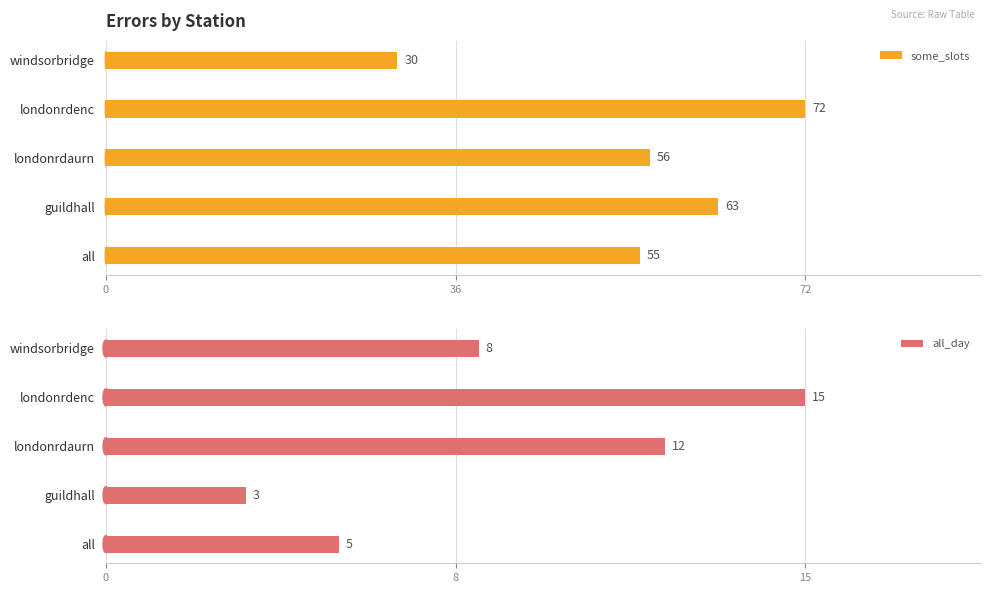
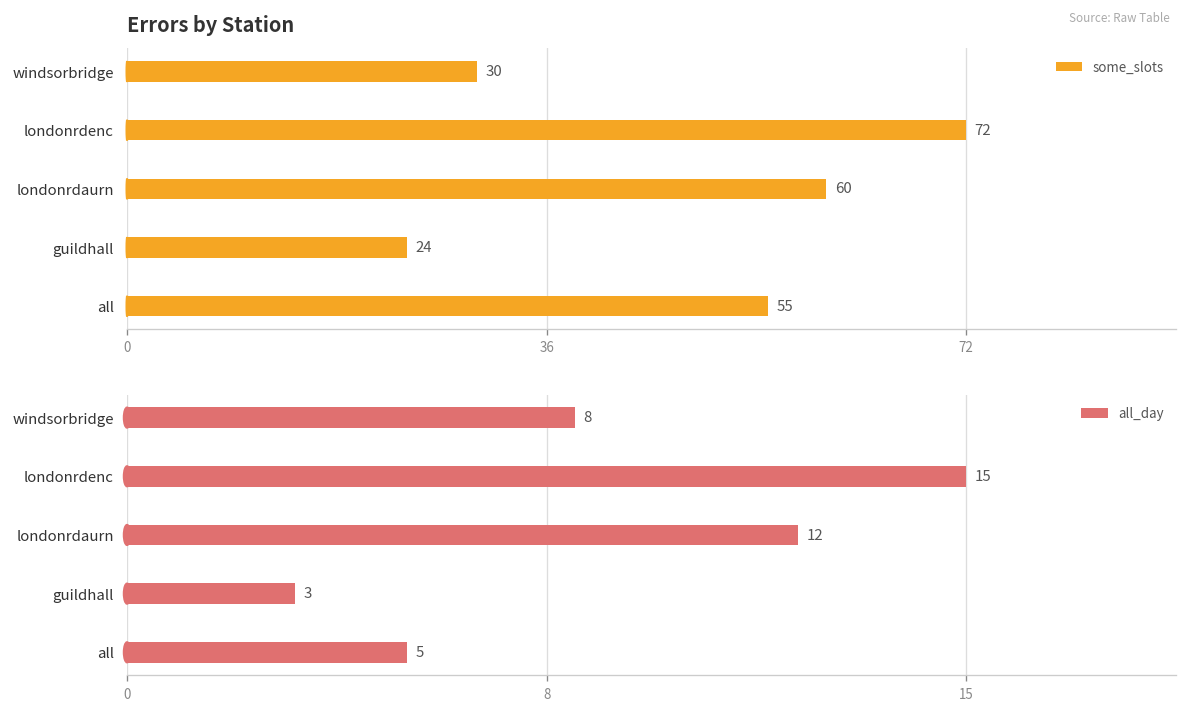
Errors by Station, londonrdaurn: 56 -> 60
Errors by Station, guildhall: 63 -> 24
